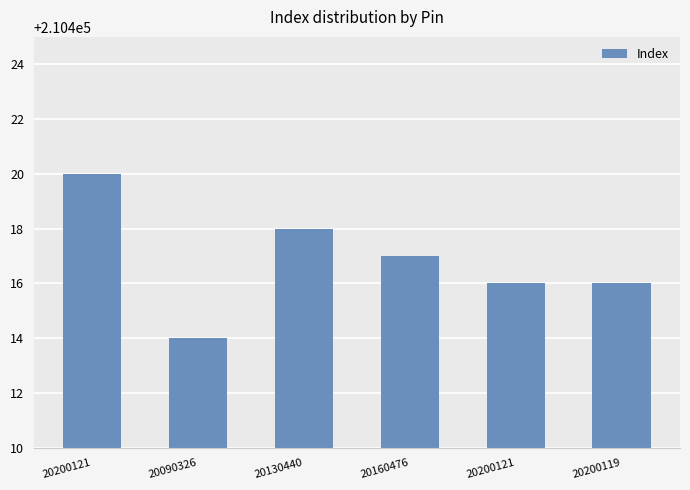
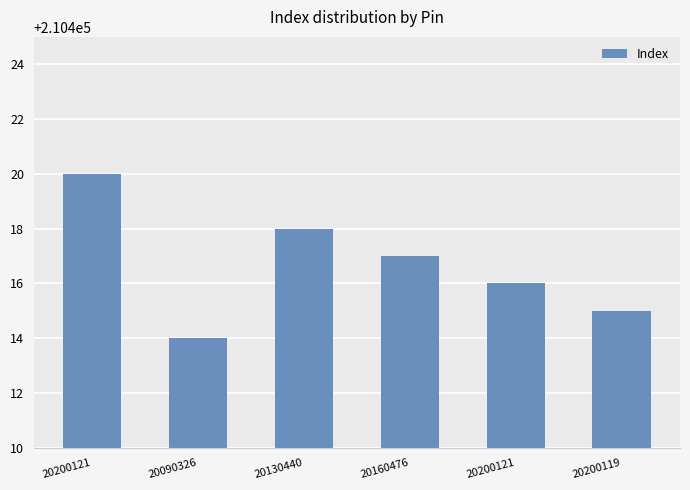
20200119: 210416 -> 210415
